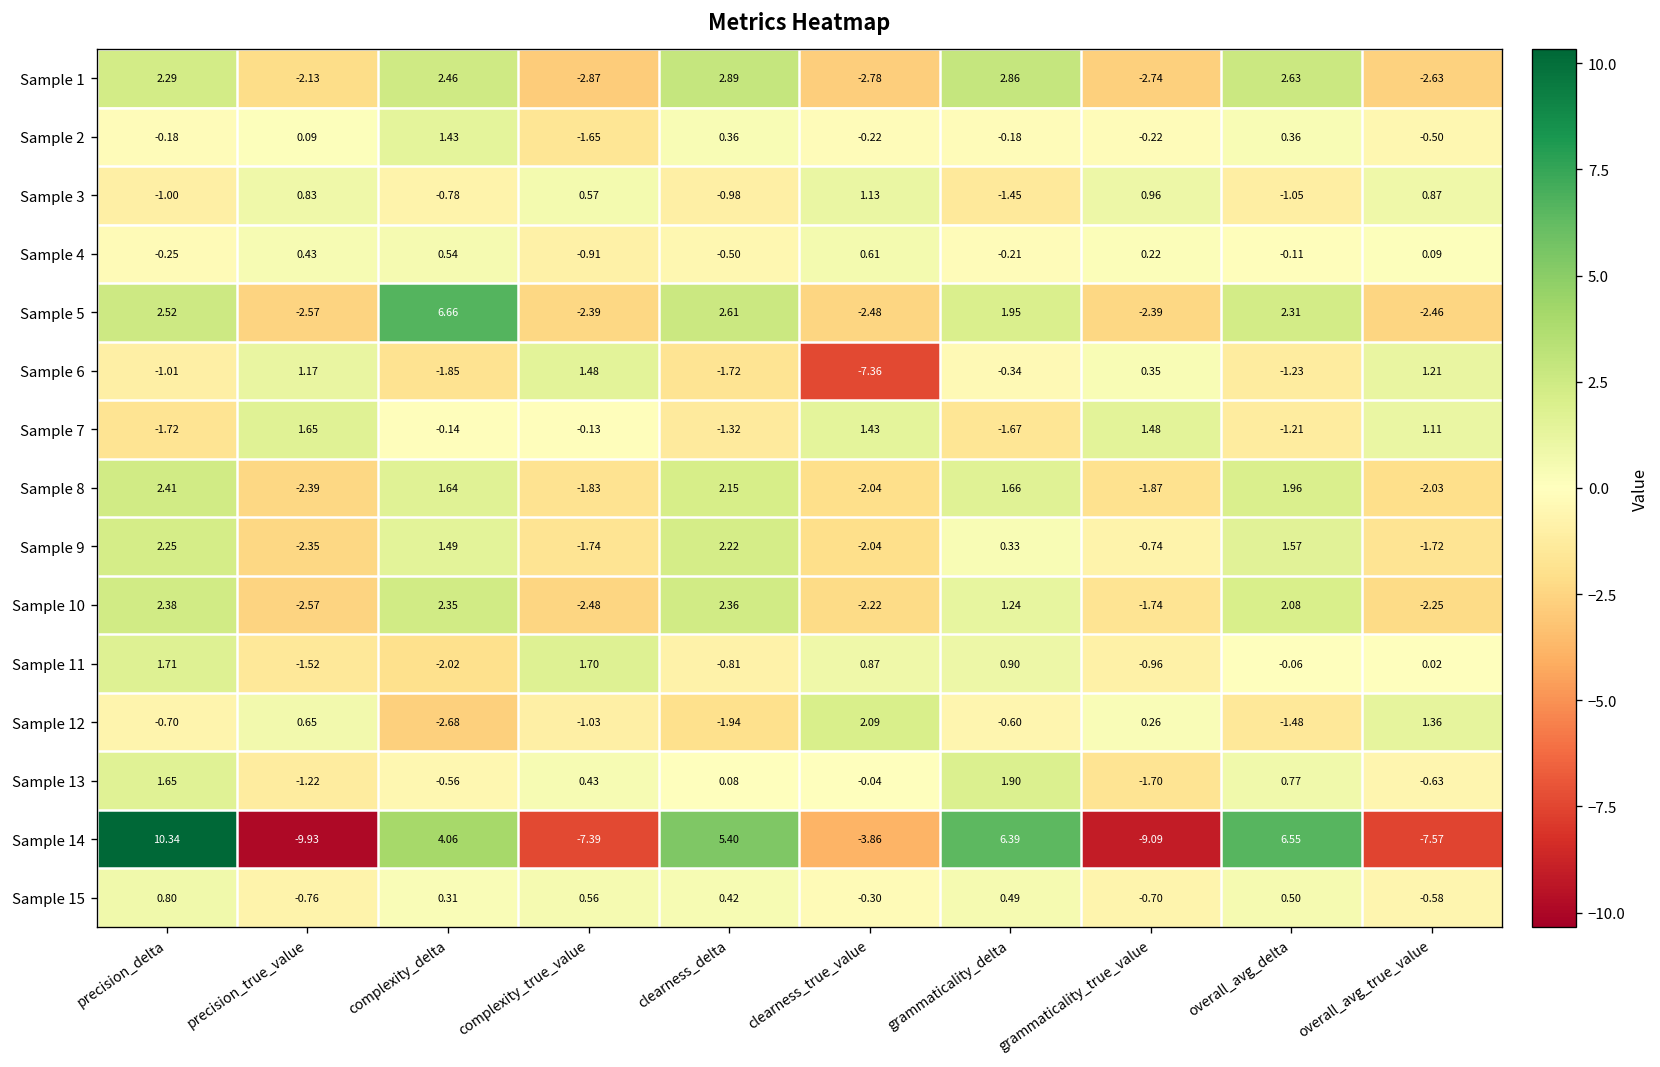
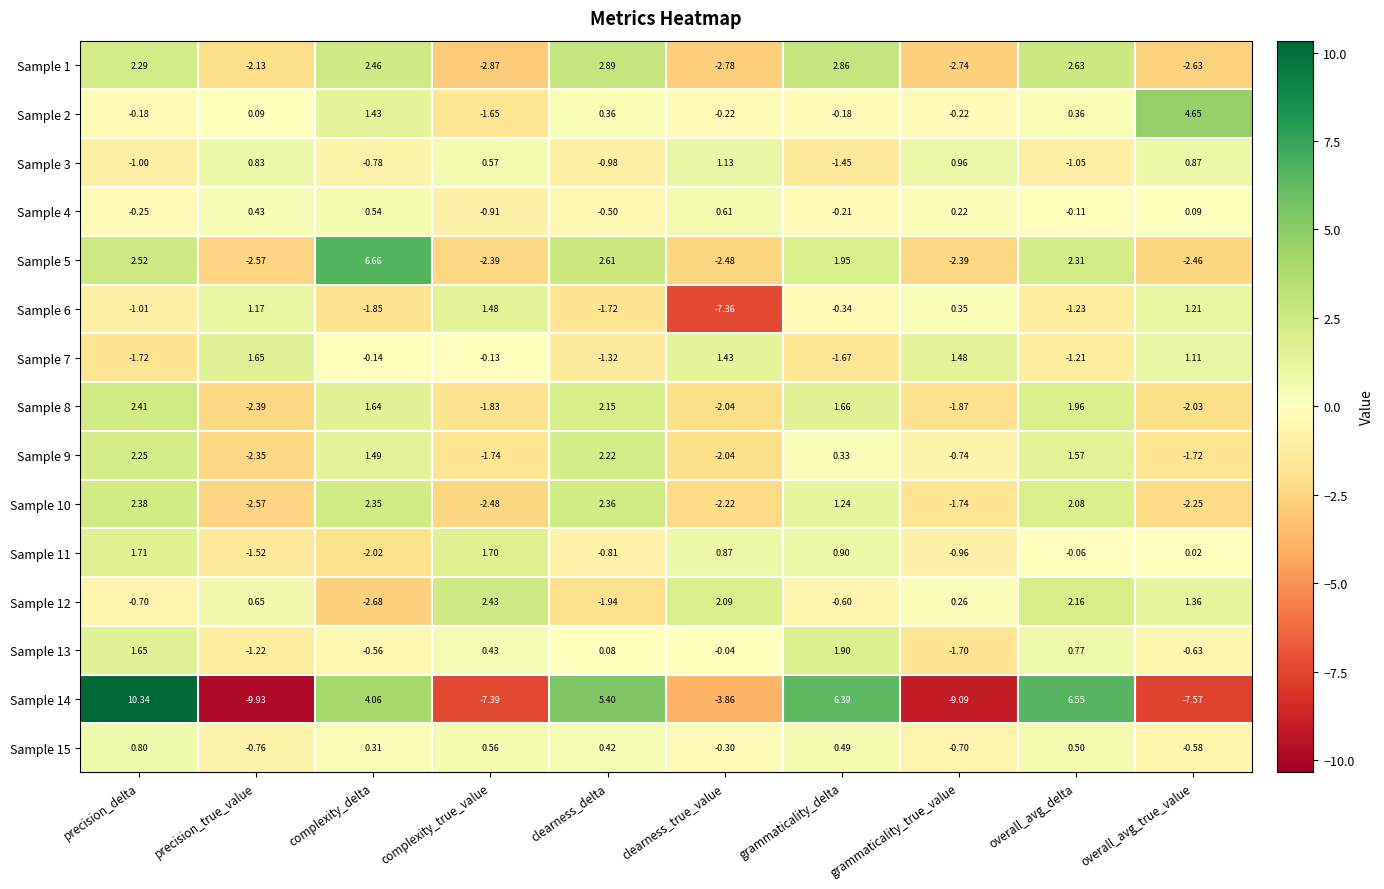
Sample 2, overall_avg_true_value: -0.50 -> 4.65
Sample 12, complexity_true_value: -1.03 -> 2.43
Sample 12, overall_avg_delta: -1.48 -> 2.16
